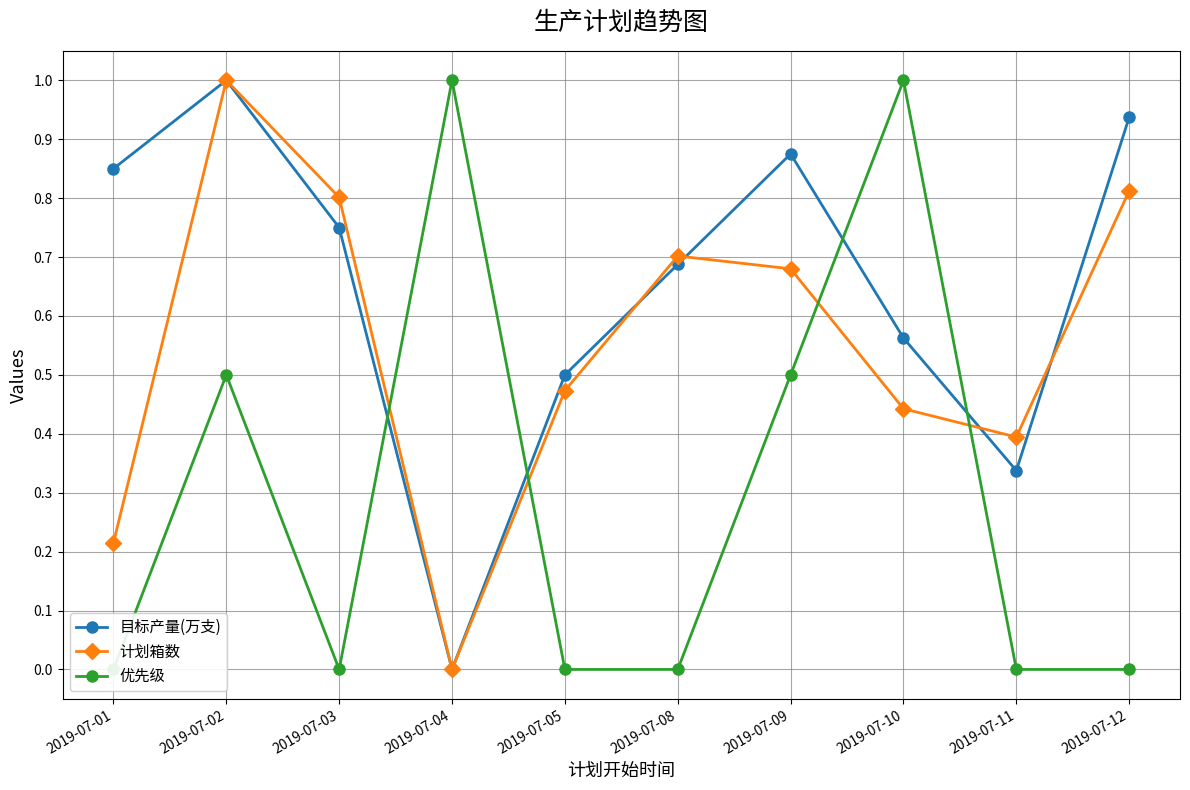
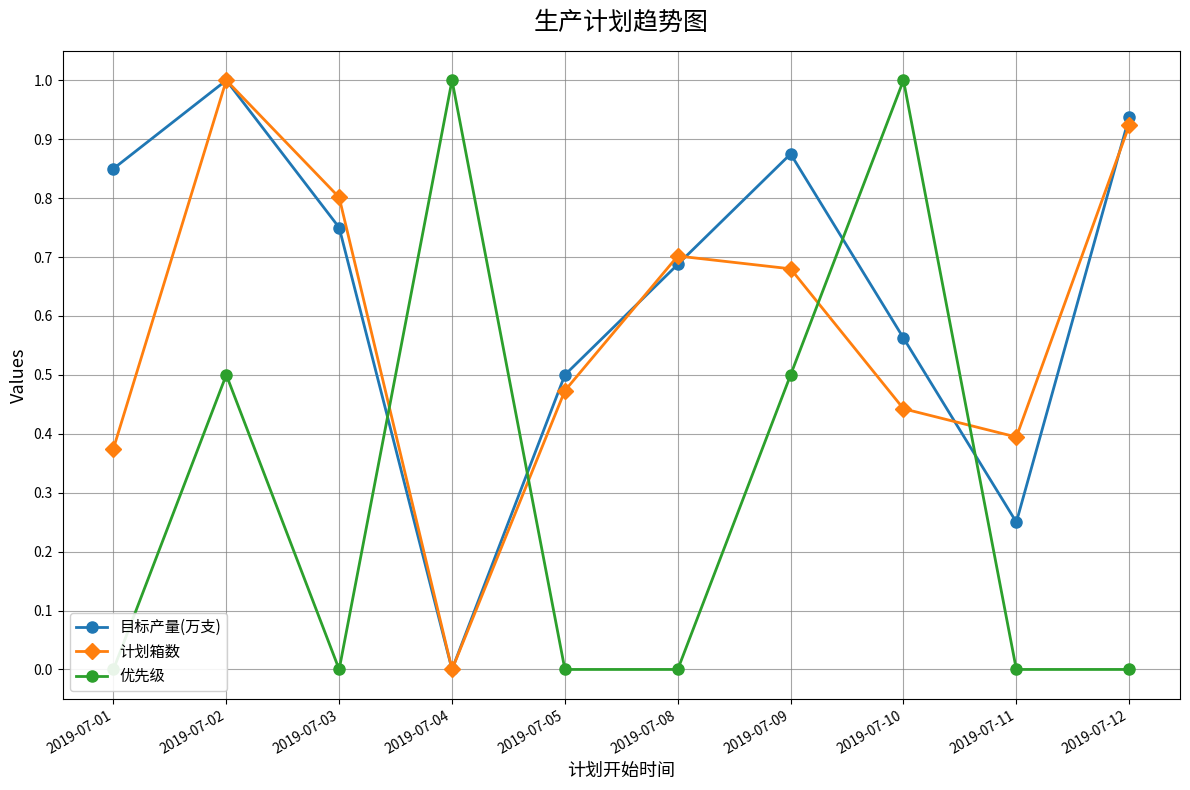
计划箱数, 2019-07-01: 0.21 -> 0.38
目标产量(万支), 2019-07-11: 0.34 -> 0.25
计划箱数, 2019-07-12: 0.81 -> 0.92
